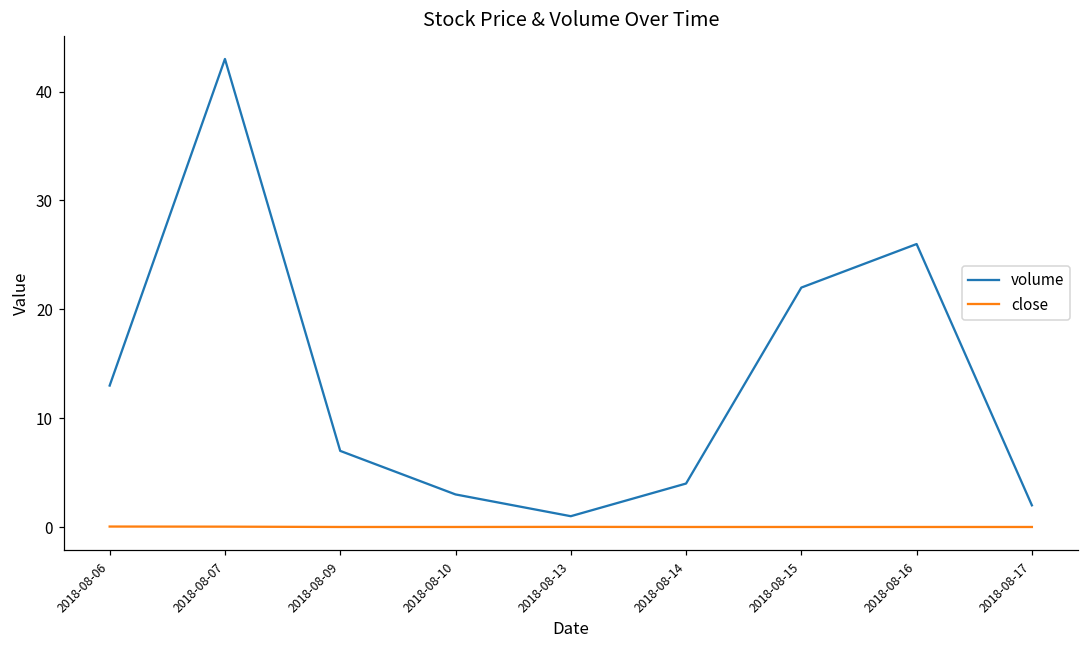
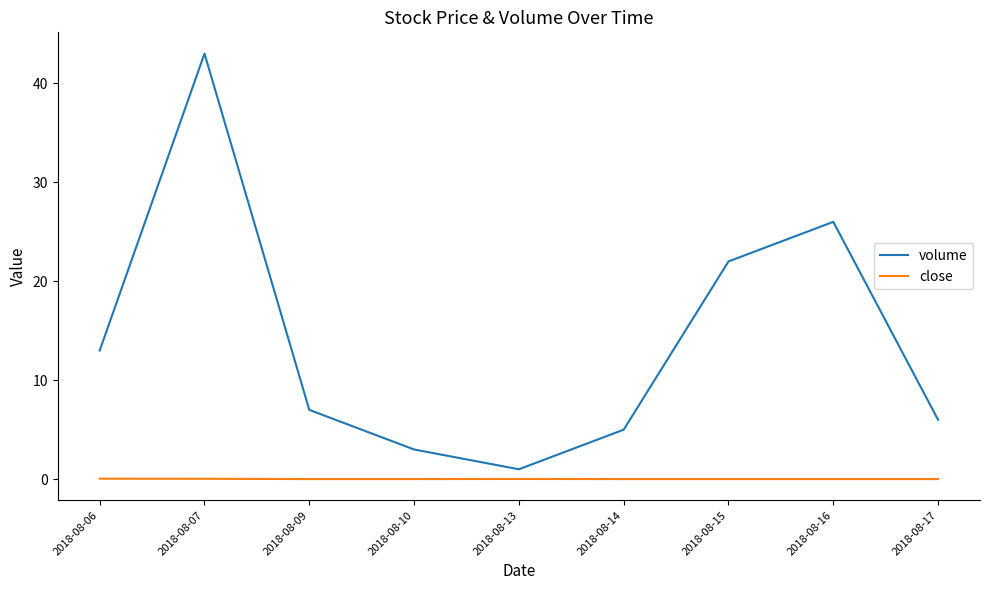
volume, 2018-08-14: 4 -> 5
volume, 2018-08-17: 2 -> 6
